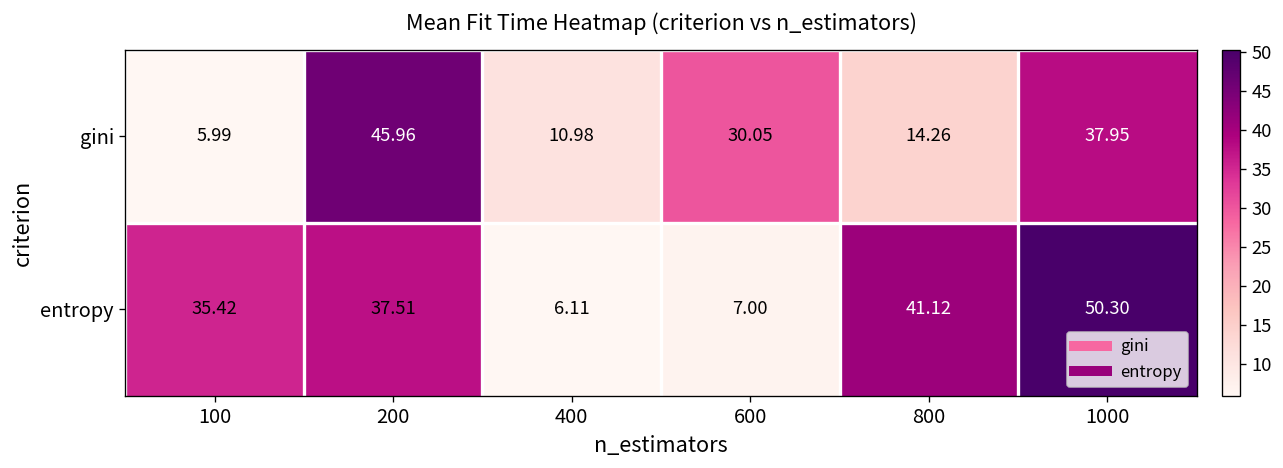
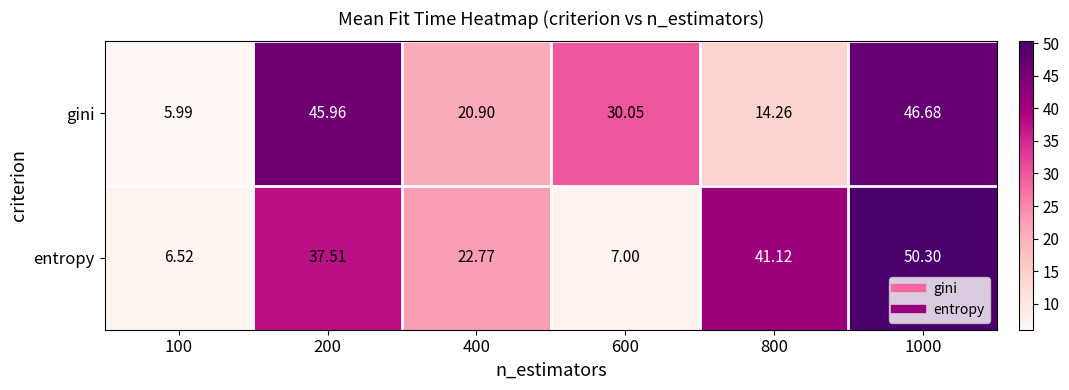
gini, 400: 10.98 -> 20.90
gini, 1000: 37.95 -> 46.68
entropy, 100: 35.42 -> 6.52
entropy, 400: 6.11 -> 22.77
